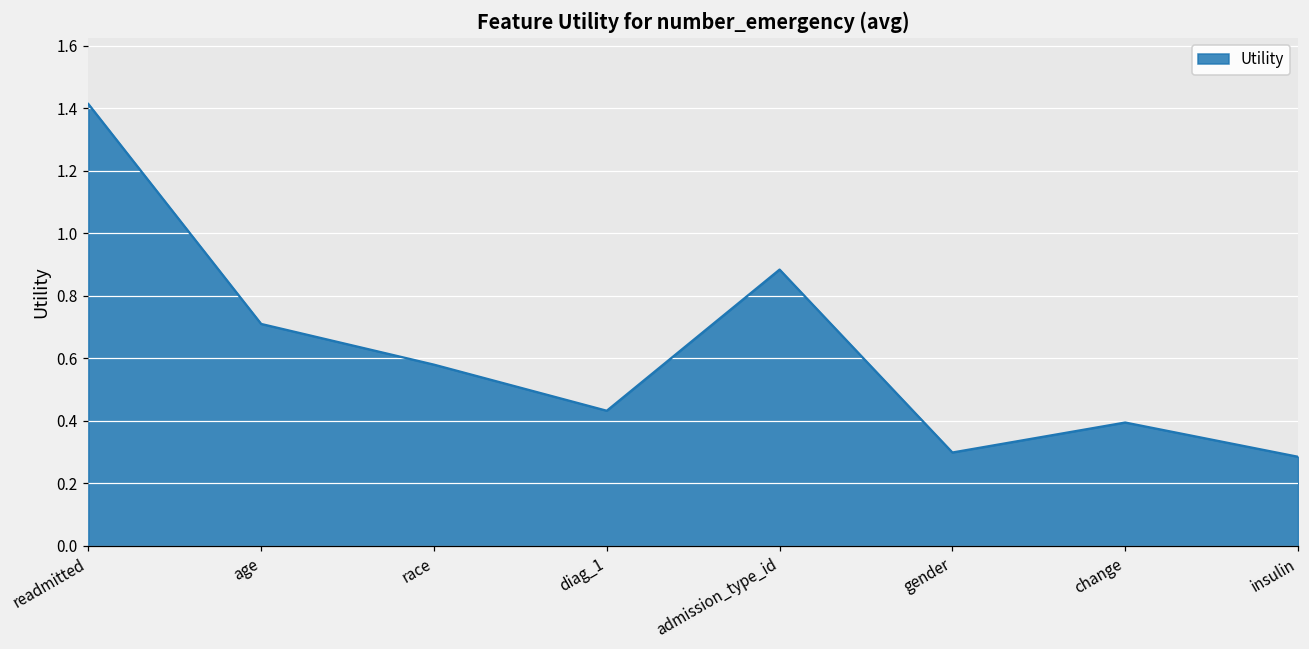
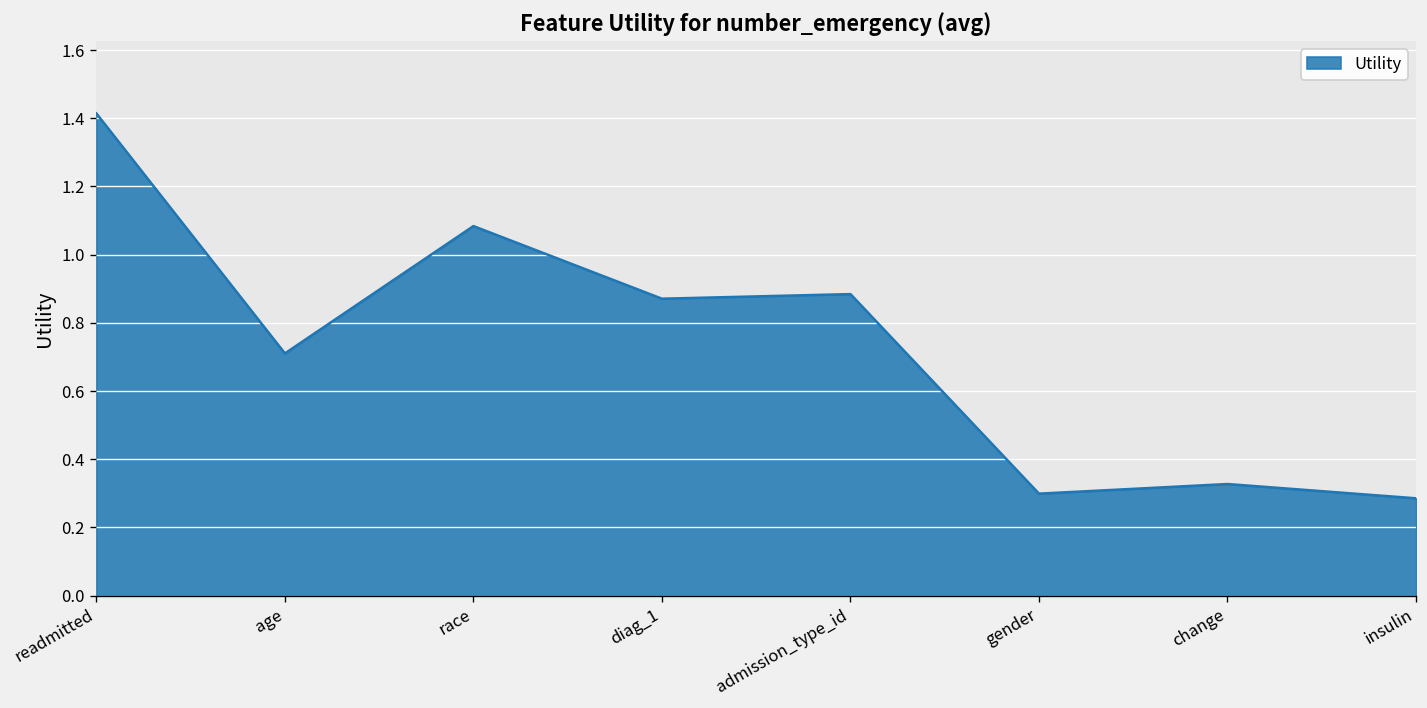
race: 0.58 -> 1.08
diag_1: 0.43 -> 0.87
change: 0.40 -> 0.33
